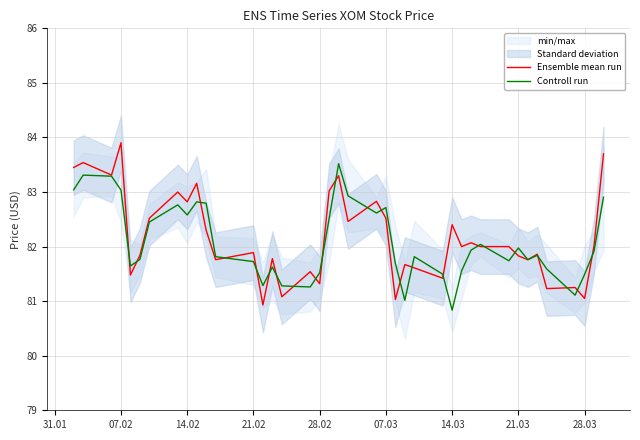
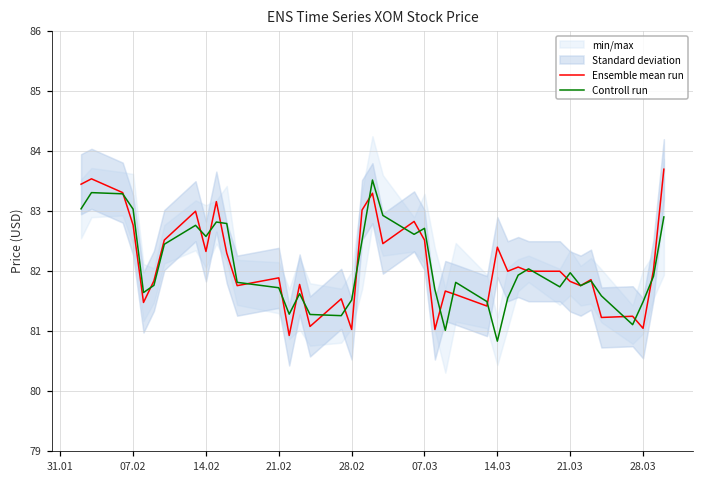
Ensemble mean run, 07.02: 83.9 -> 82.8
Ensemble mean run, 14.02: 82.8 -> 82.3
Ensemble mean run, 28.02: 81.3 -> 81.0
